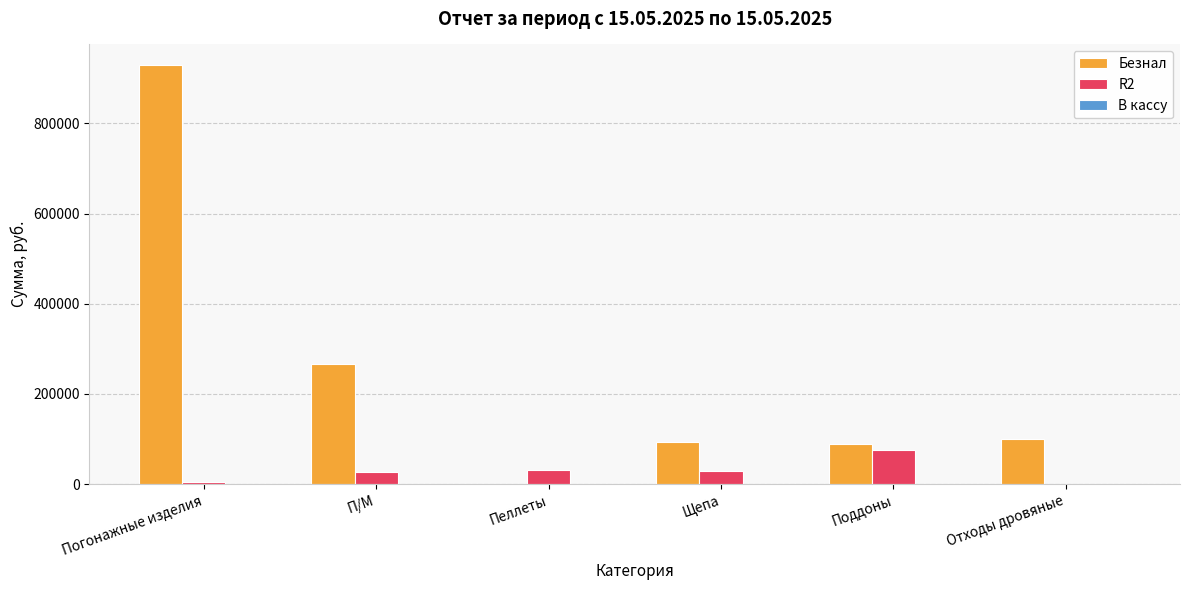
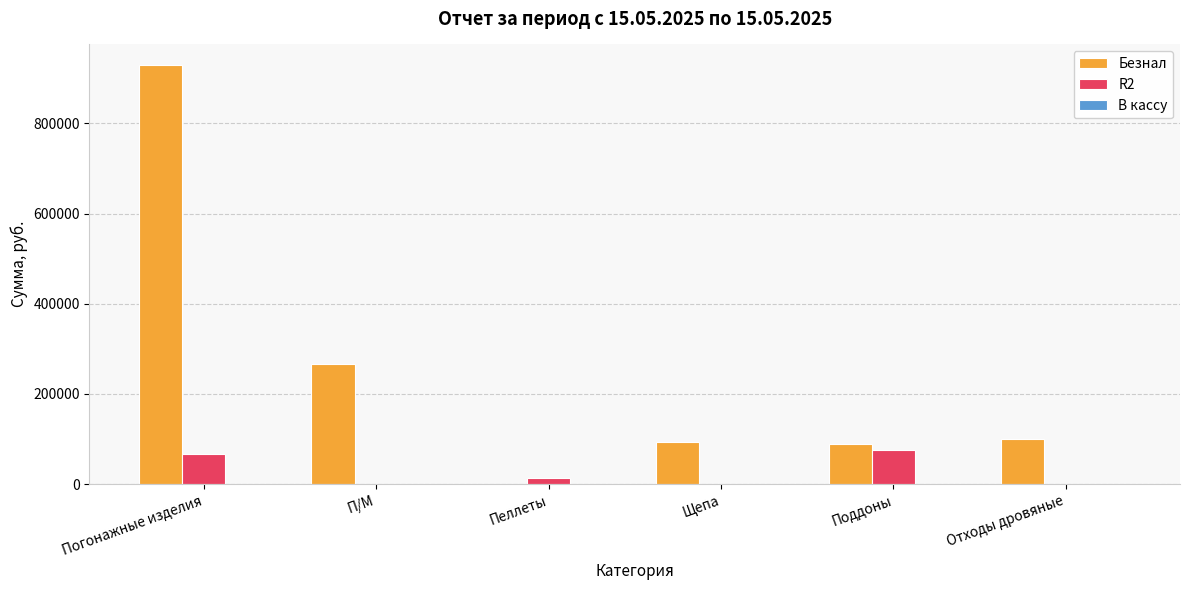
R2, Погонажные изделия: 10000 -> 70000
R2, П/М: 30000 -> 0
R2, Пеллеты: 30000 -> 10000
R2, Щепа: 30000 -> 0
